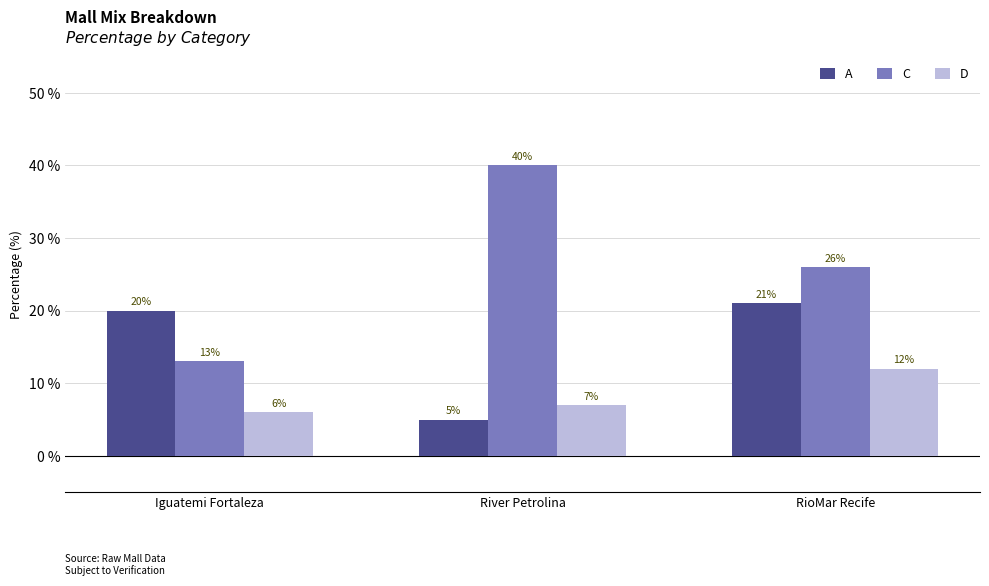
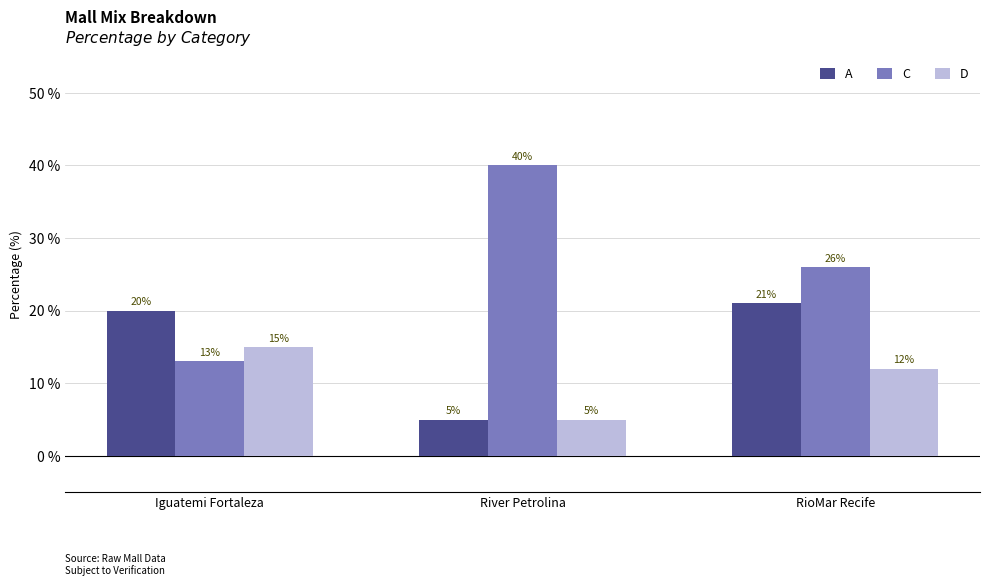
D, Iguatemi Fortaleza: 6% -> 15%
D, River Petrolina: 7% -> 5%
